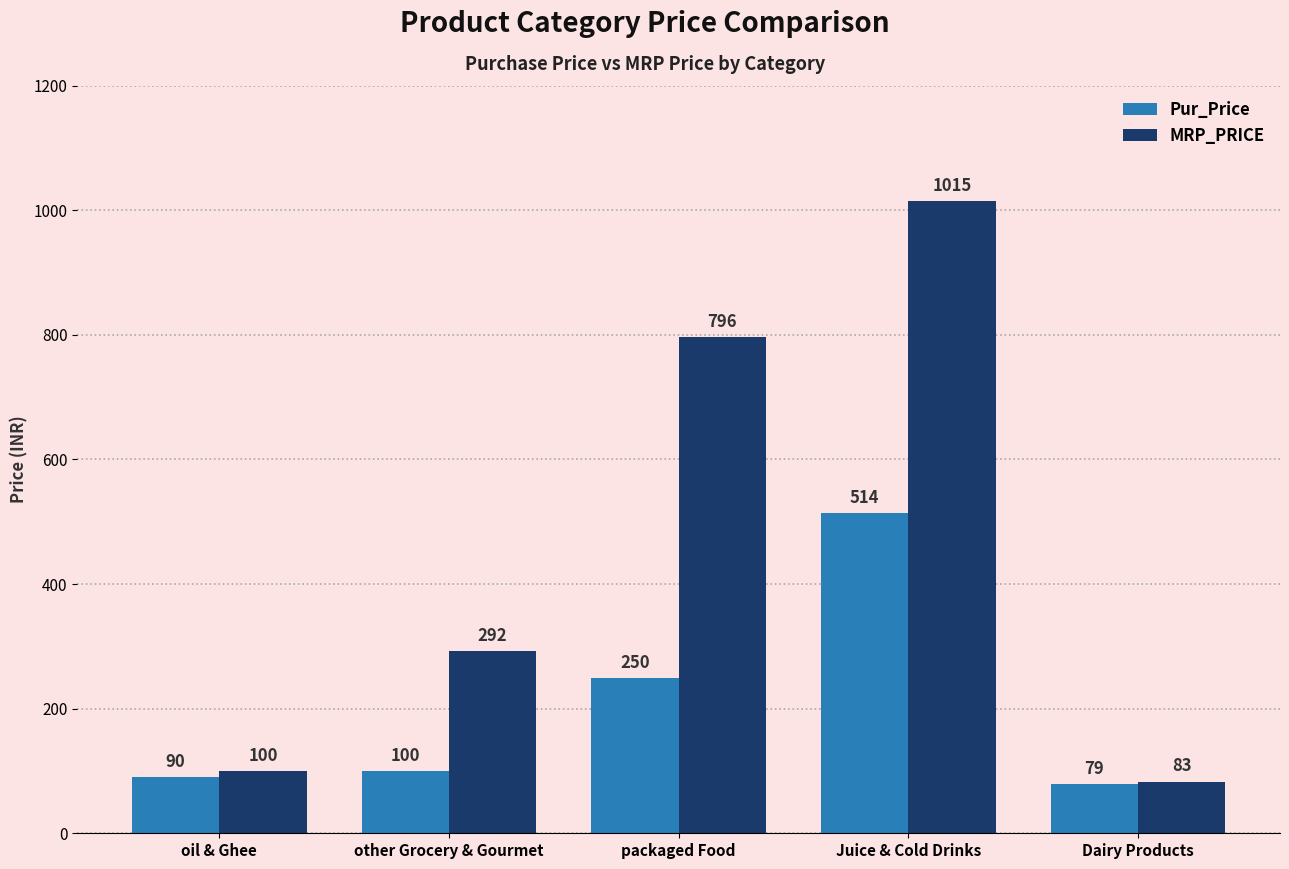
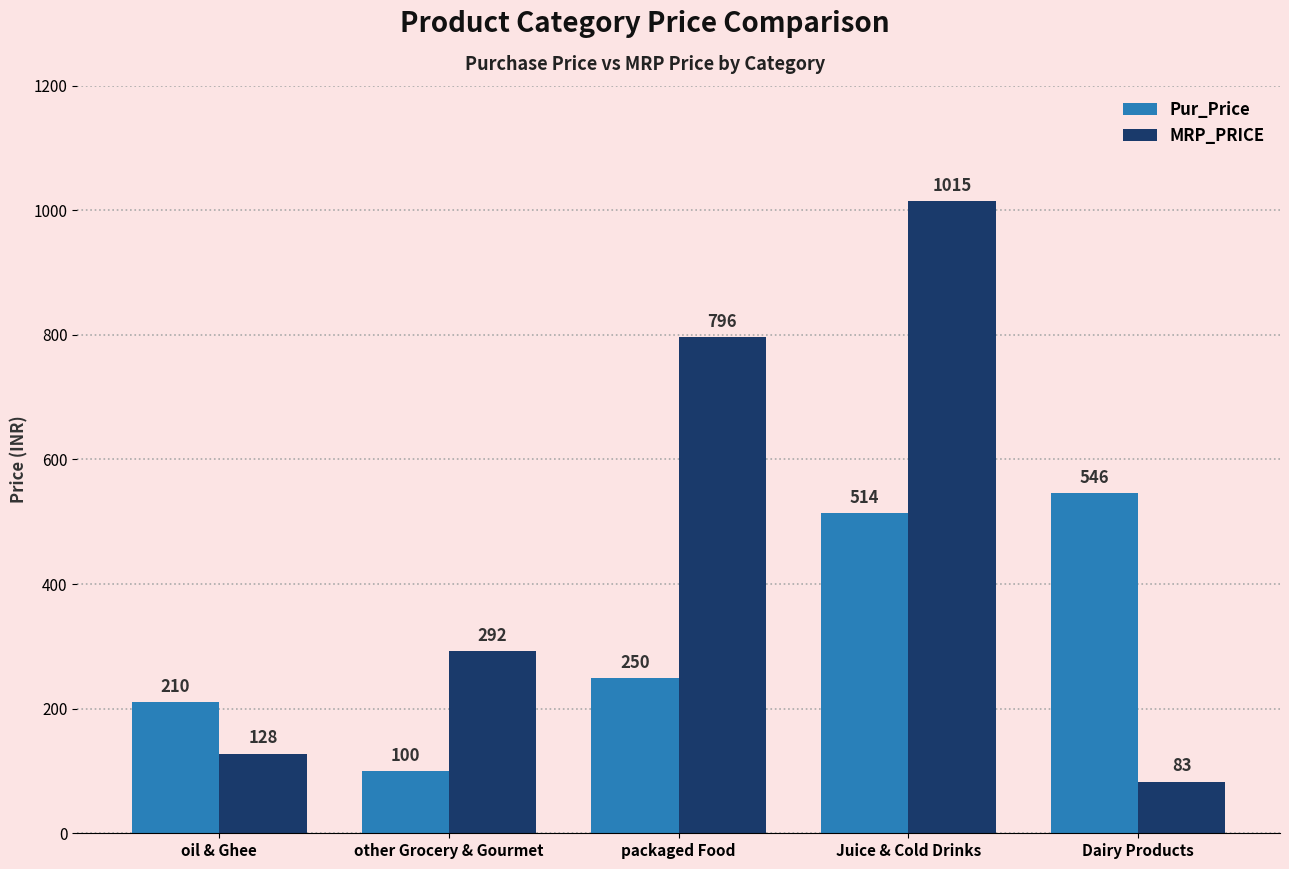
Pur_Price, oil & Ghee: 90 -> 210
MRP_PRICE, oil & Ghee: 100 -> 128
Pur_Price, Dairy Products: 79 -> 546
